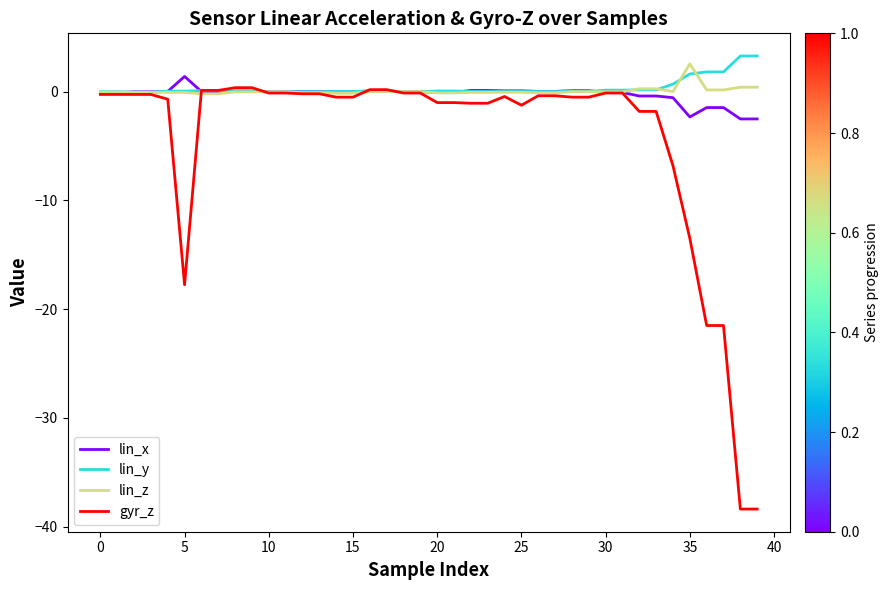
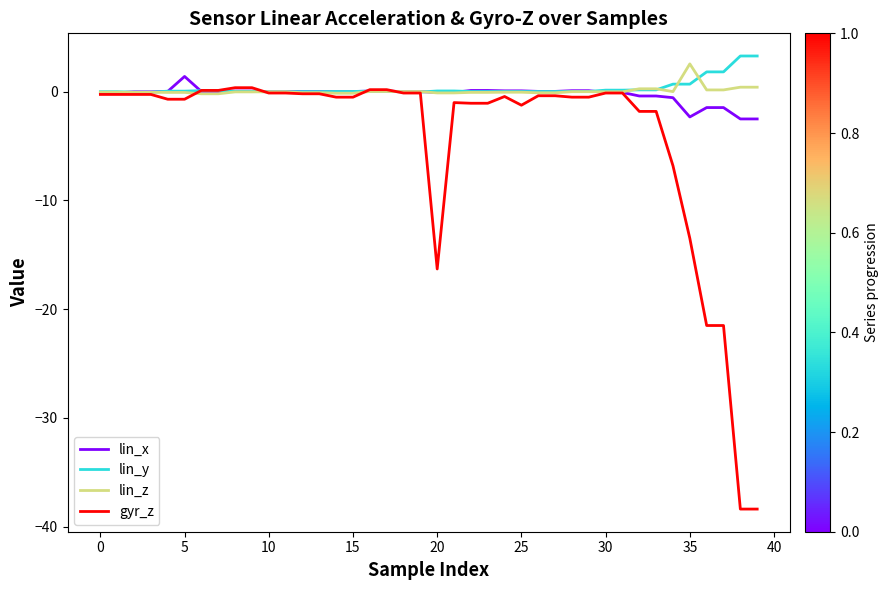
gyr_z, 5: -17.8 -> -0.7
gyr_z, 20: -1.0 -> -16.3
lin_y, 35: 1.6 -> 0.7
